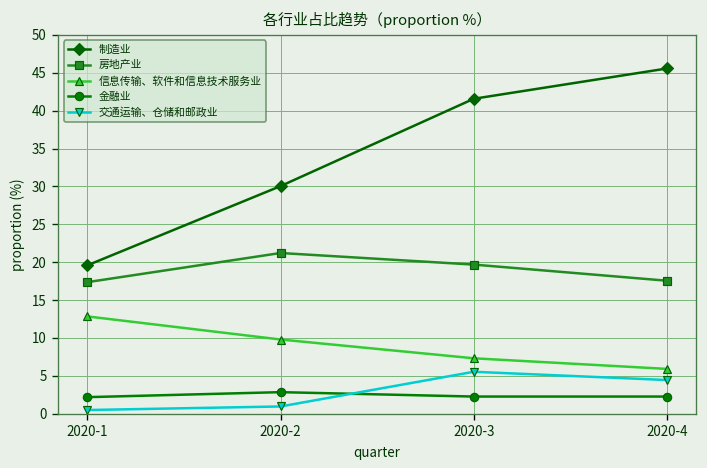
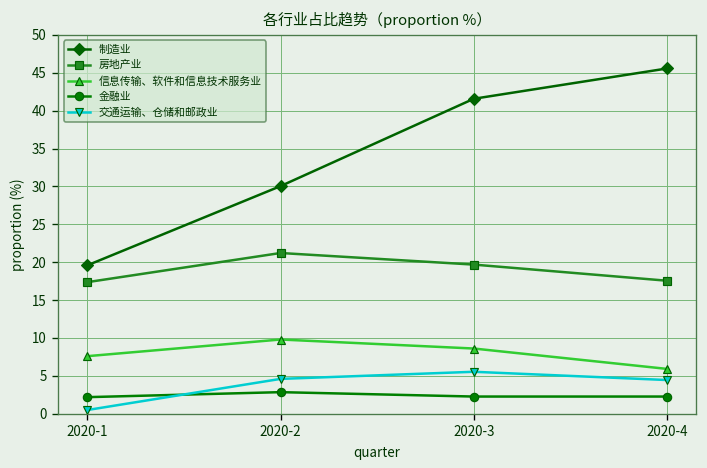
信息传输、软件和信息技术服务业, 2020-1: 13 -> 8
交通运输、仓储和邮政业, 2020-2: 1 -> 5
信息传输、软件和信息技术服务业, 2020-3: 7 -> 9
